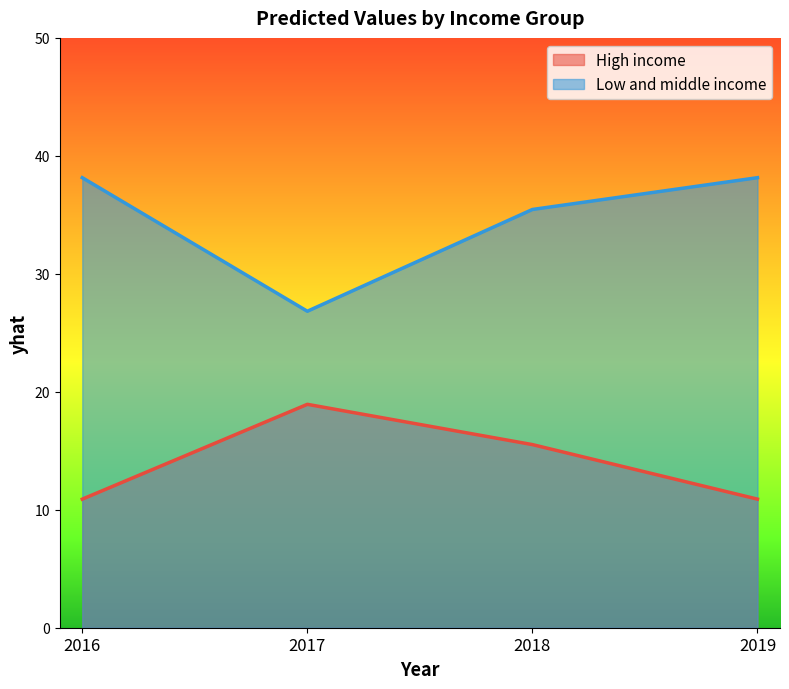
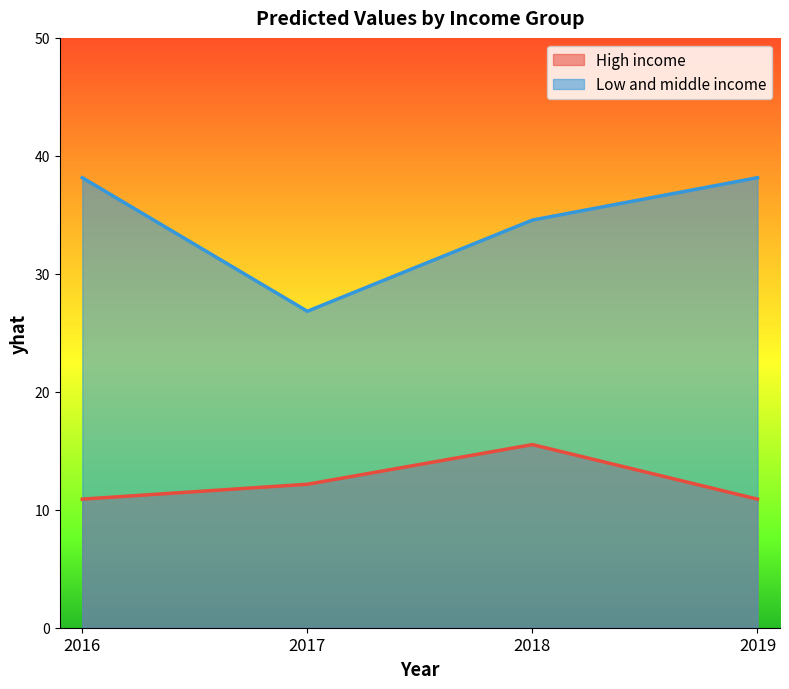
High income, 2017: 18.9 -> 12.2
Low and middle income, 2018: 35.5 -> 34.6
